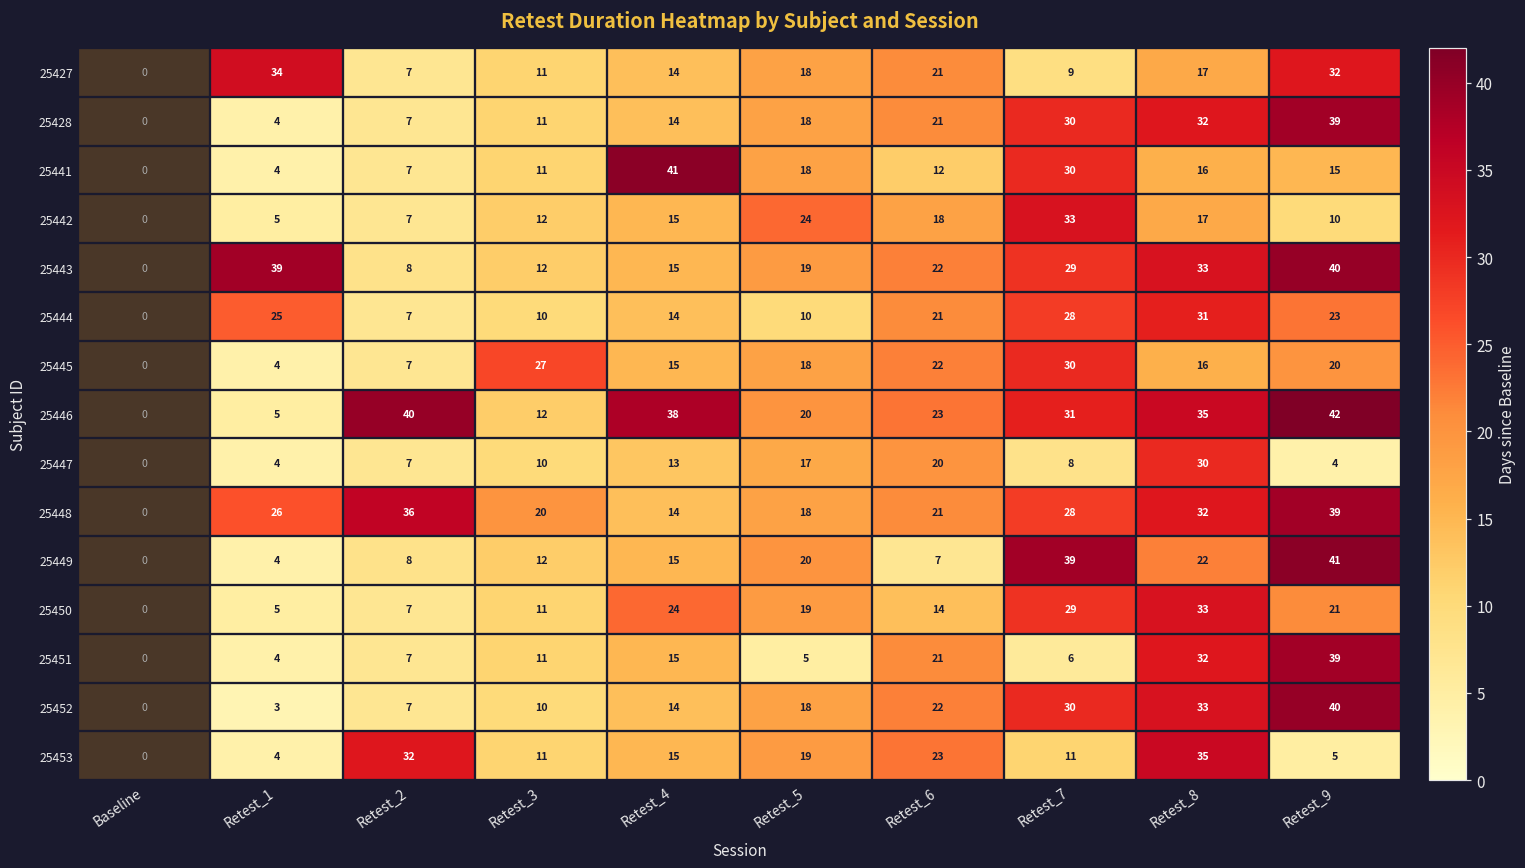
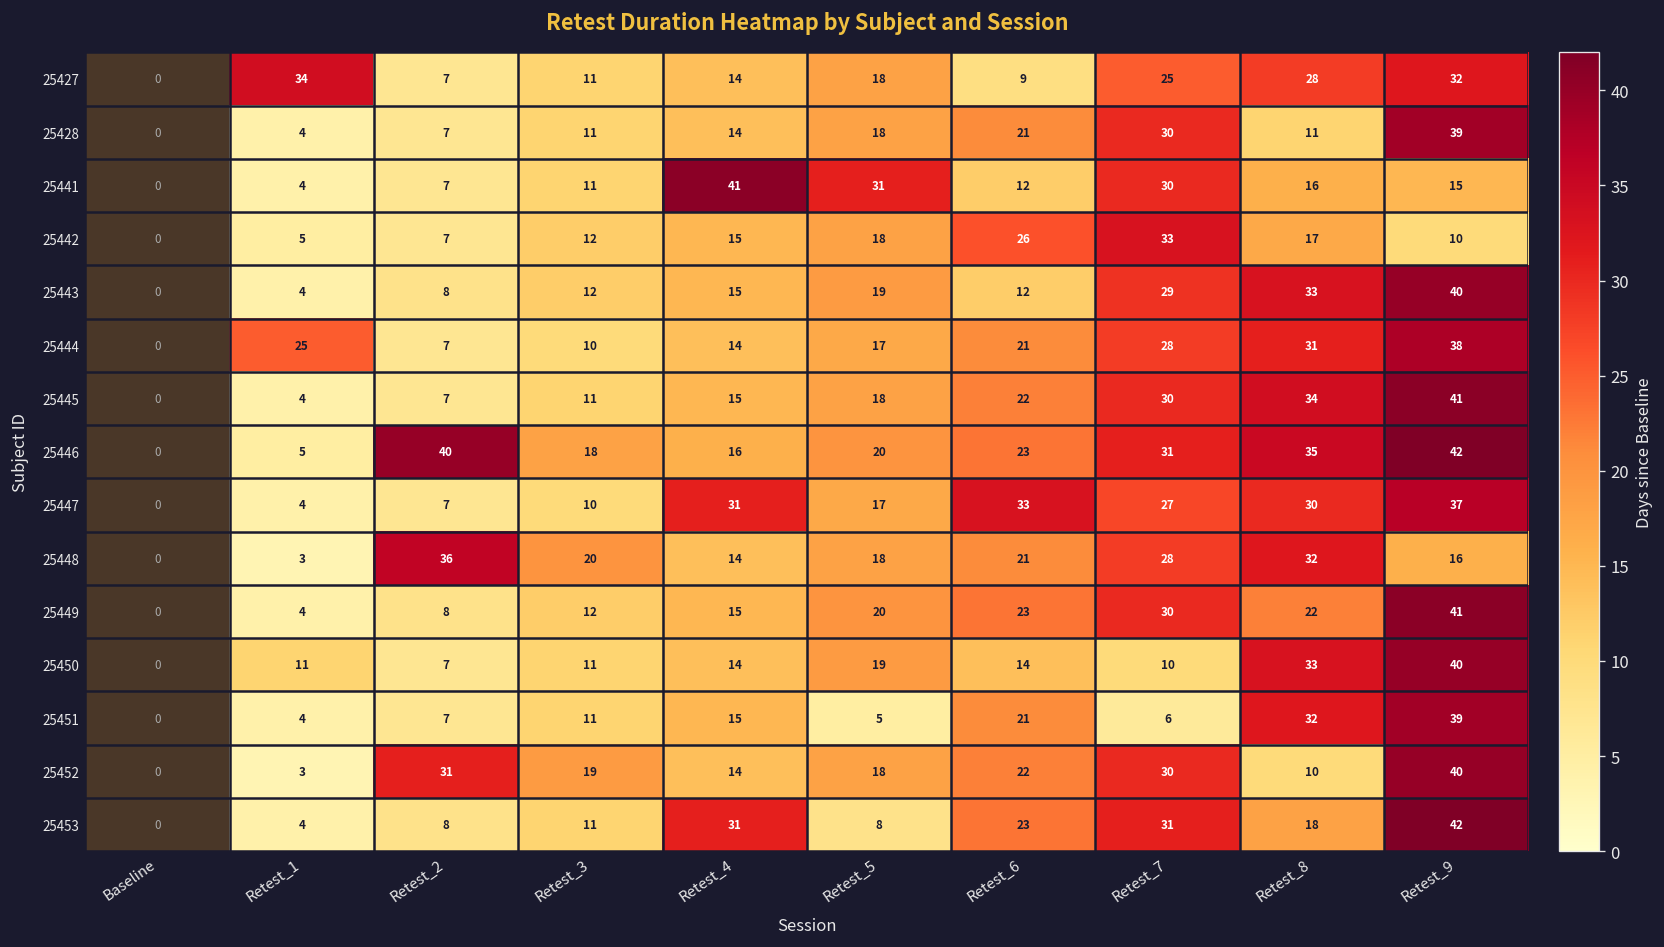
25427, Retest_6: 21 -> 9
25427, Retest_7: 9 -> 25
25427, Retest_8: 17 -> 28
25428, Retest_8: 32 -> 11
25441, Retest_5: 18 -> 31
25442, Retest_5: 24 -> 18
25442, Retest_6: 18 -> 26
25443, Retest_1: 39 -> 4
25443, Retest_6: 22 -> 12
25444, Retest_5: 10 -> 17
25444, Retest_9: 23 -> 38
25445, Retest_3: 27 -> 11
25445, Retest_8: 16 -> 34
25445, Retest_9: 20 -> 41
25446, Retest_3: 12 -> 18
25446, Retest_4: 38 -> 16
25447, Retest_4: 13 -> 31
25447, Retest_6: 20 -> 33
25447, Retest_7: 8 -> 27
25447, Retest_9: 4 -> 37
25448, Retest_1: 26 -> 3
25448, Retest_9: 39 -> 16
25449, Retest_6: 7 -> 23
25449, Retest_7: 39 -> 30
25450, Retest_1: 5 -> 11
25450, Retest_4: 24 -> 14
25450, Retest_7: 29 -> 10
25450, Retest_9: 21 -> 40
25452, Retest_2: 7 -> 31
25452, Retest_3: 10 -> 19
25452, Retest_8: 33 -> 10
25453, Retest_2: 32 -> 8
25453, Retest_4: 15 -> 31
25453, Retest_5: 19 -> 8
25453, Retest_7: 11 -> 31
25453, Retest_8: 35 -> 18
25453, Retest_9: 5 -> 42
